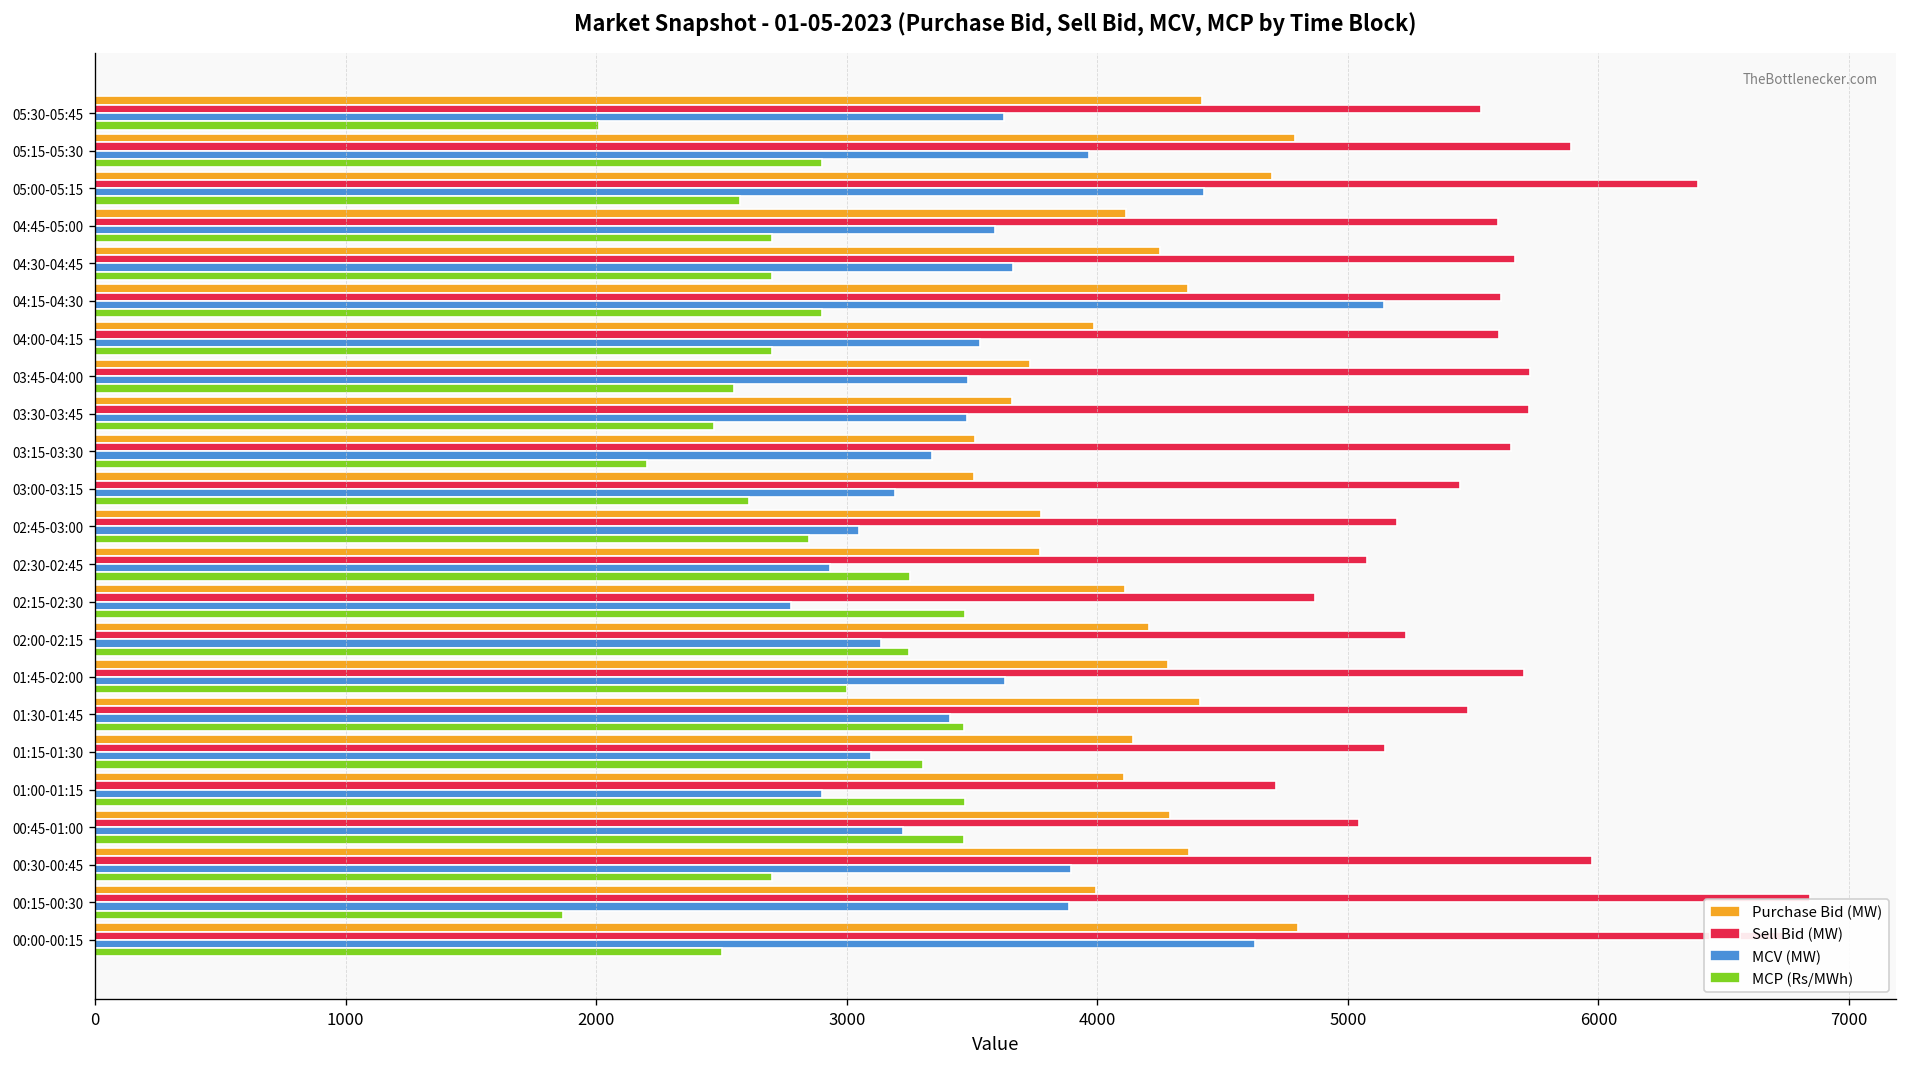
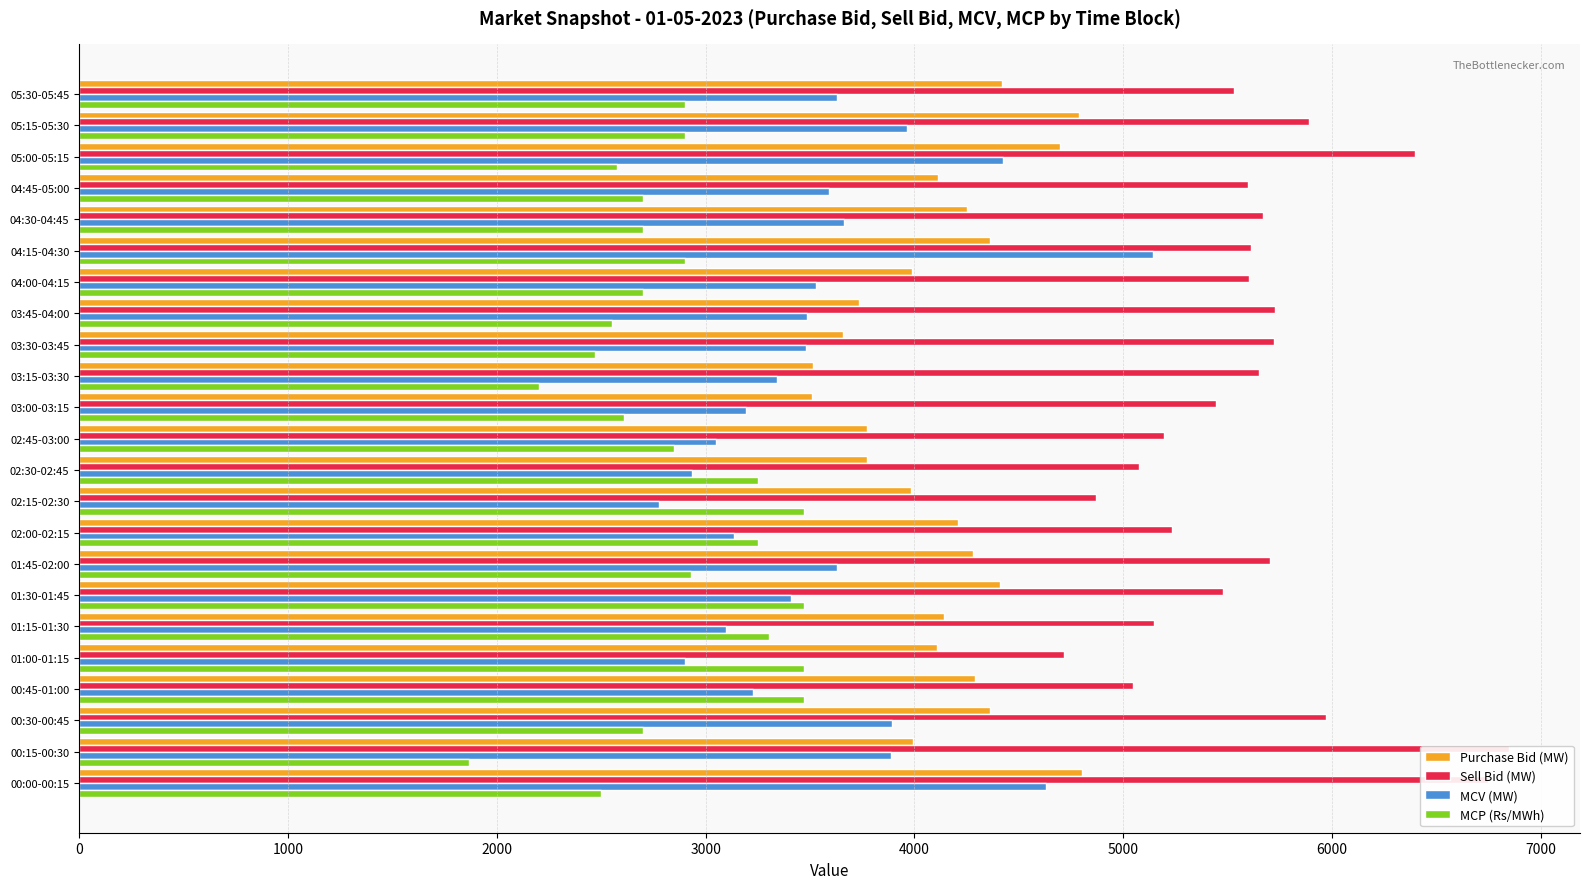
MCP (Rs/MWh), 05:30-05:45: 2010 -> 2900
Purchase Bid (MW), 02:15-02:30: 4110 -> 3990
MCP (Rs/MWh), 01:45-02:00: 3000 -> 2930
